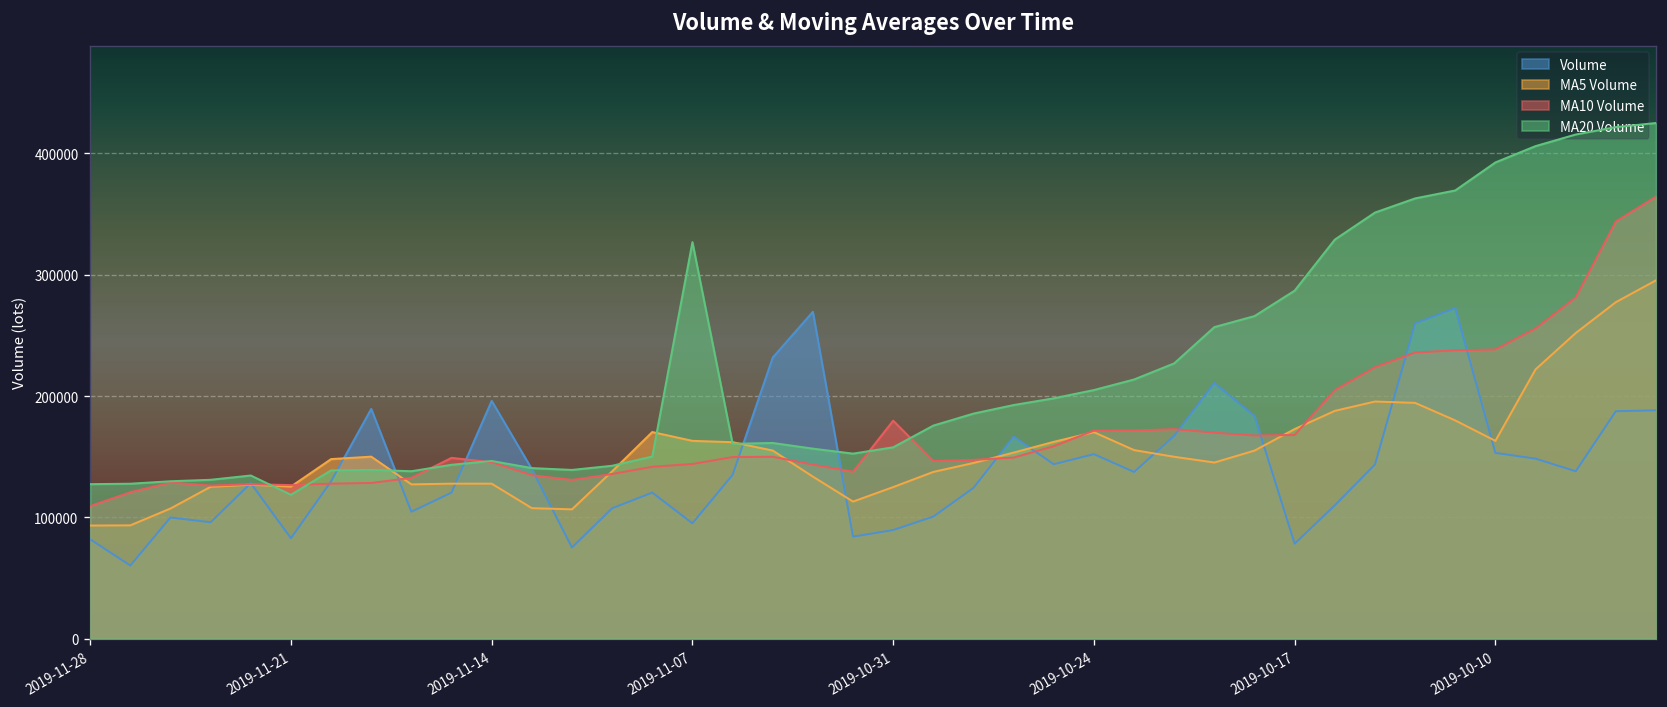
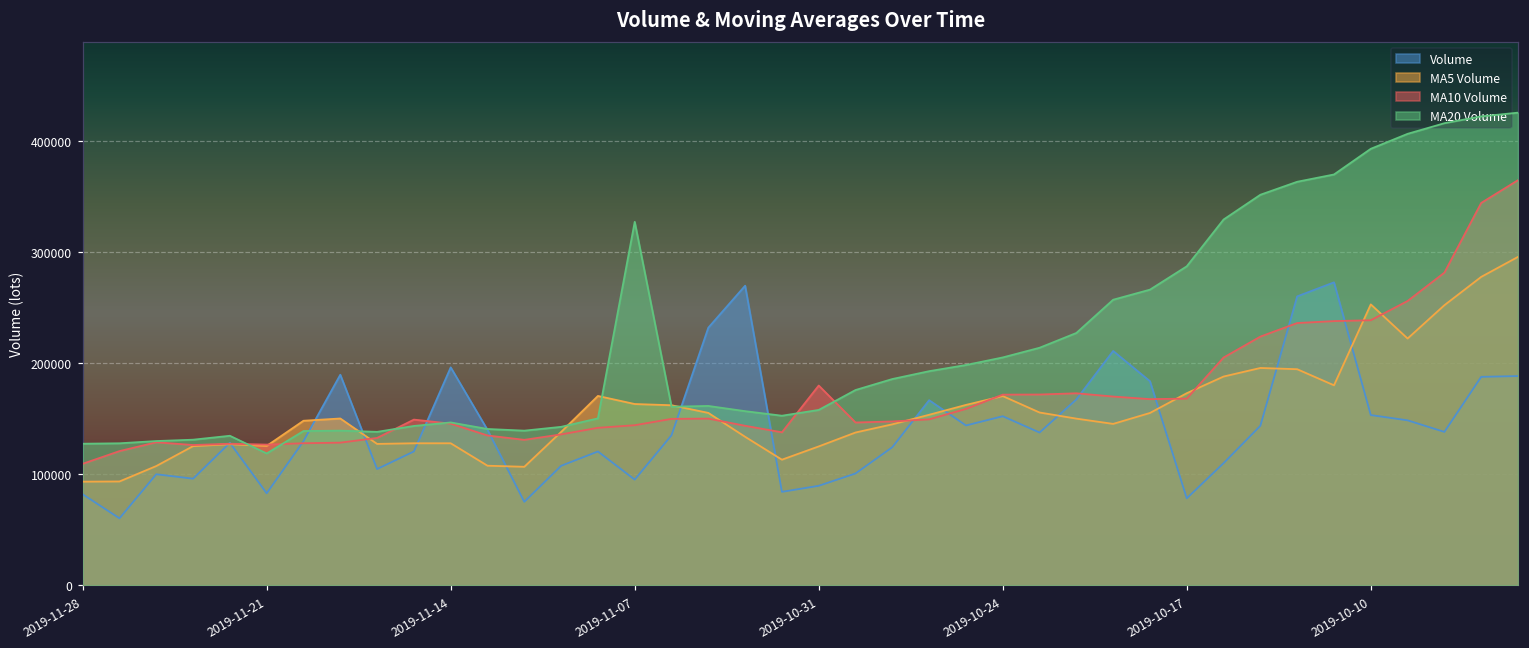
MA5 Volume, 2019-10-10: 163000 -> 253000
